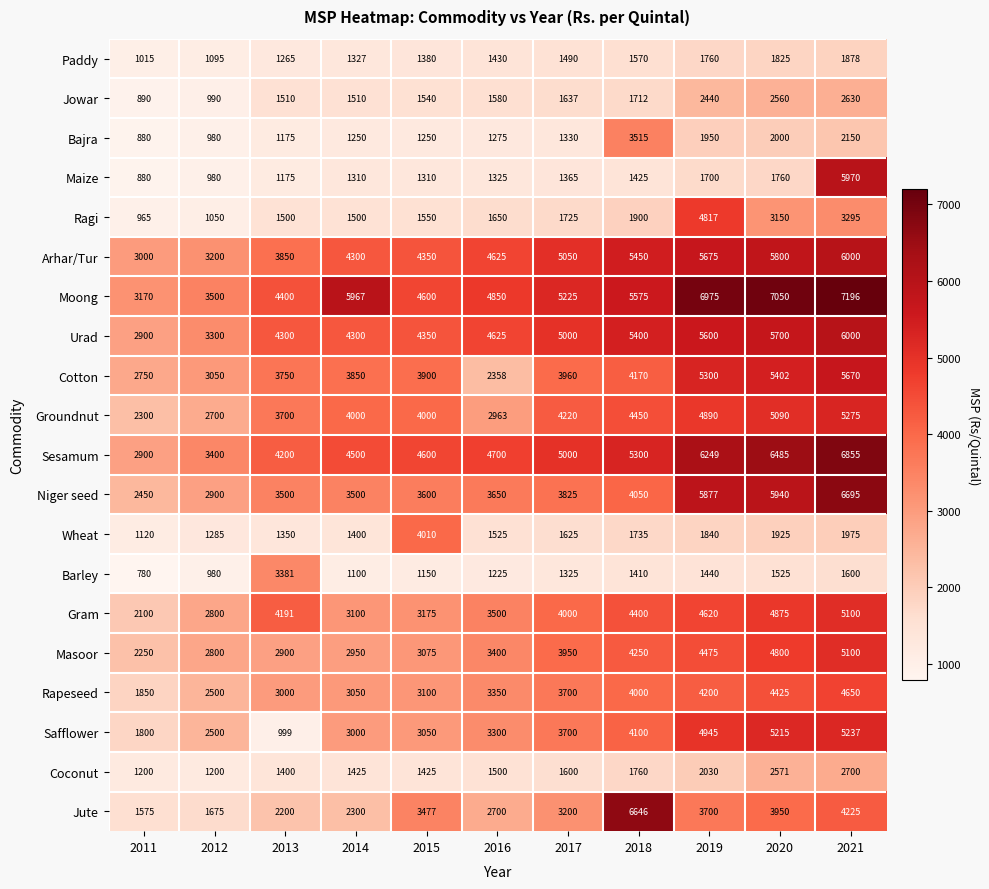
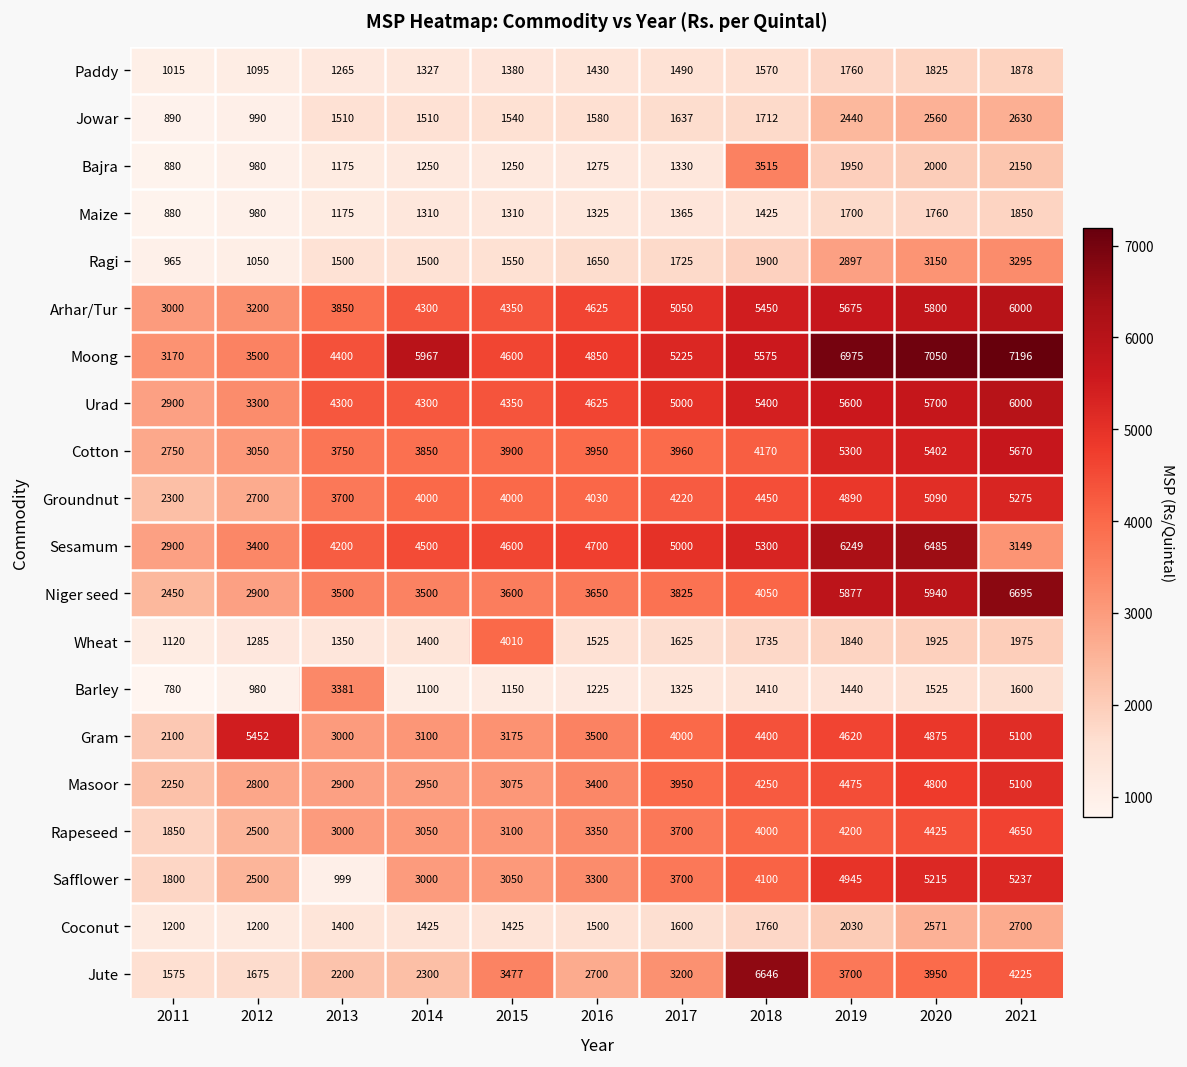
Maize, 2021: 5970 -> 1850
Ragi, 2019: 4817 -> 2897
Cotton, 2016: 2358 -> 3950
Groundnut, 2016: 2963 -> 4030
Sesamum, 2021: 6855 -> 3149
Gram, 2012: 2800 -> 5452
Gram, 2013: 4191 -> 3000
